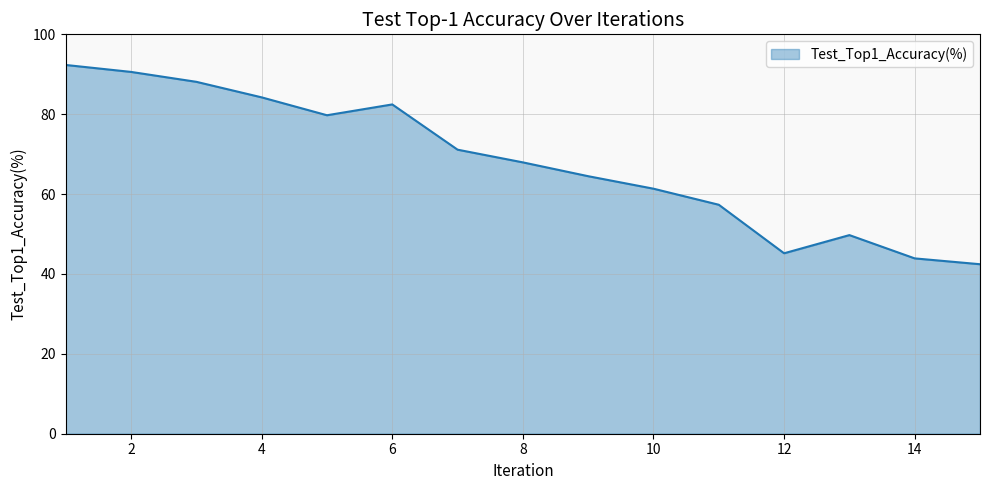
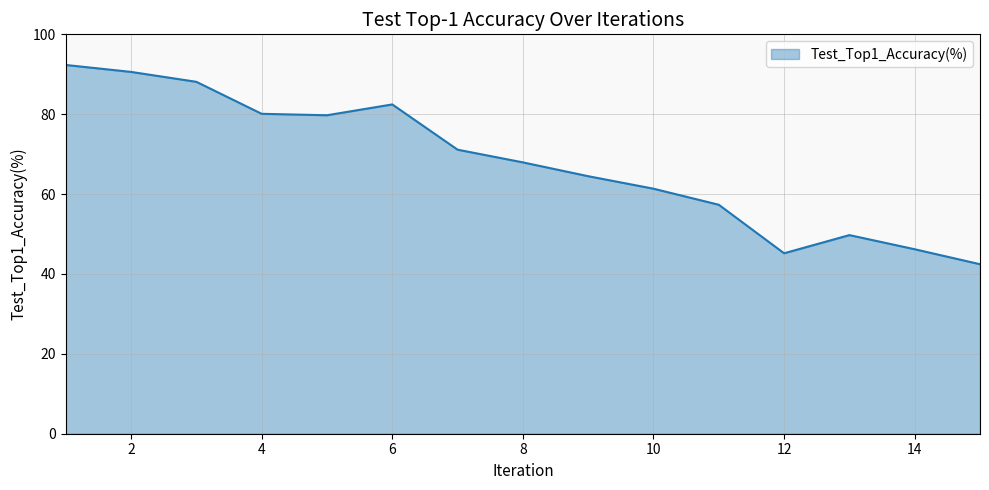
4: 84 -> 80
14: 44 -> 46
